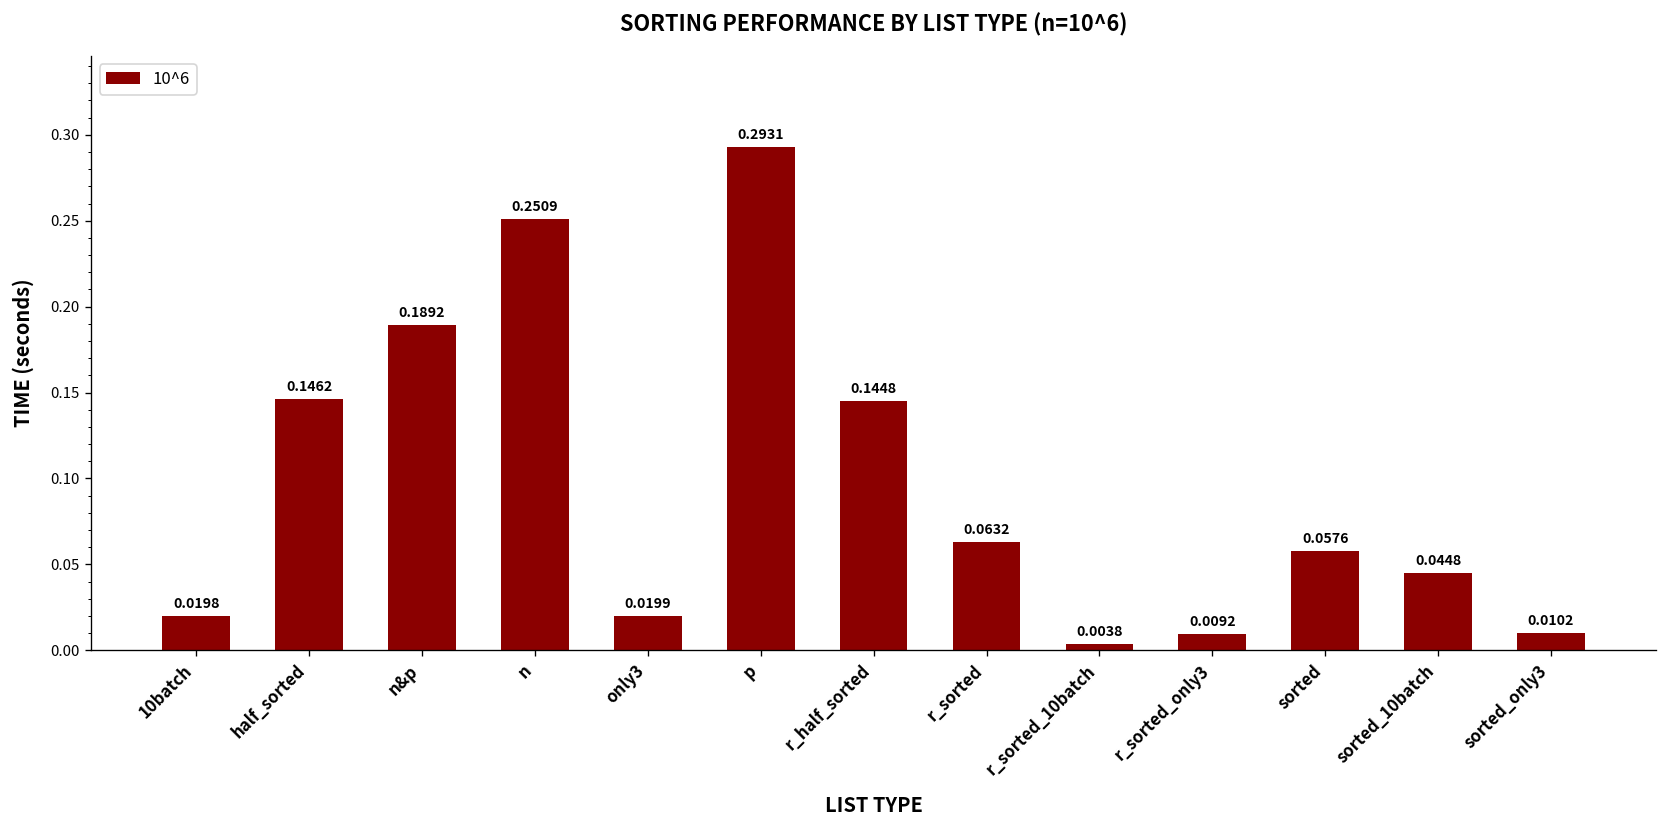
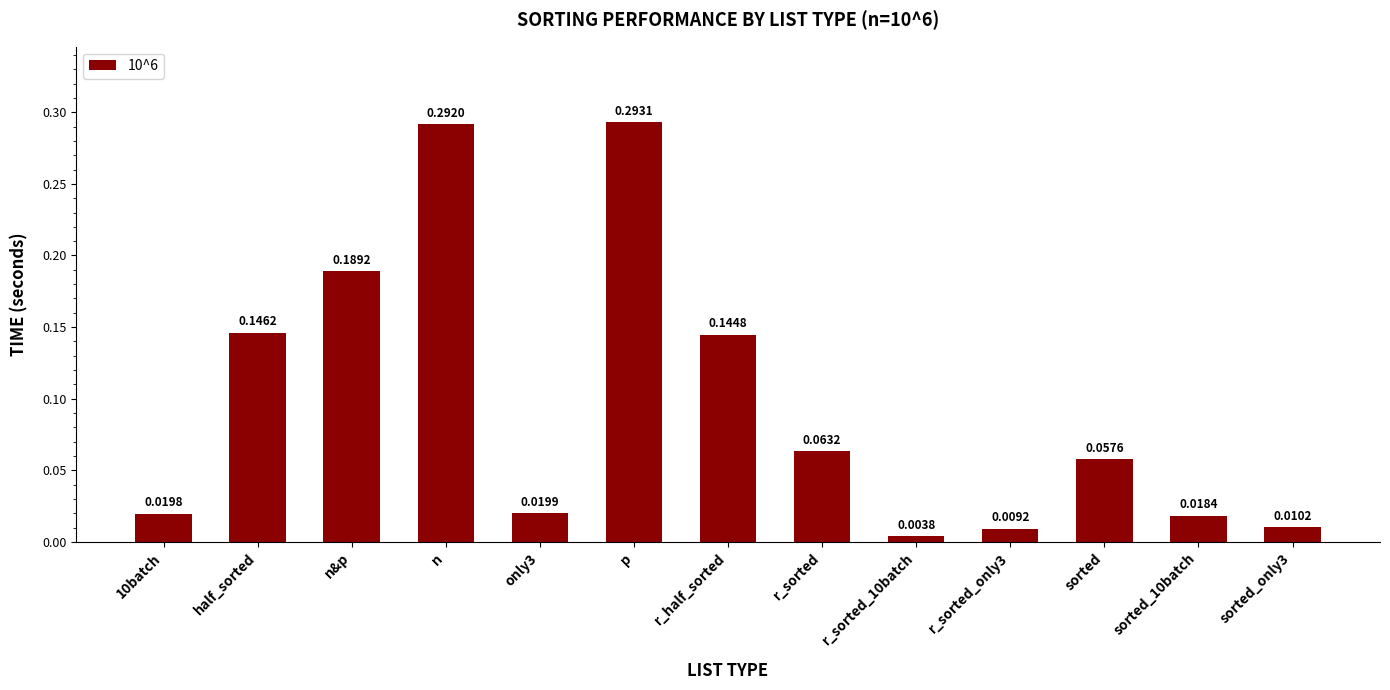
n: 0.2509 -> 0.2920
sorted_10batch: 0.0448 -> 0.0184
